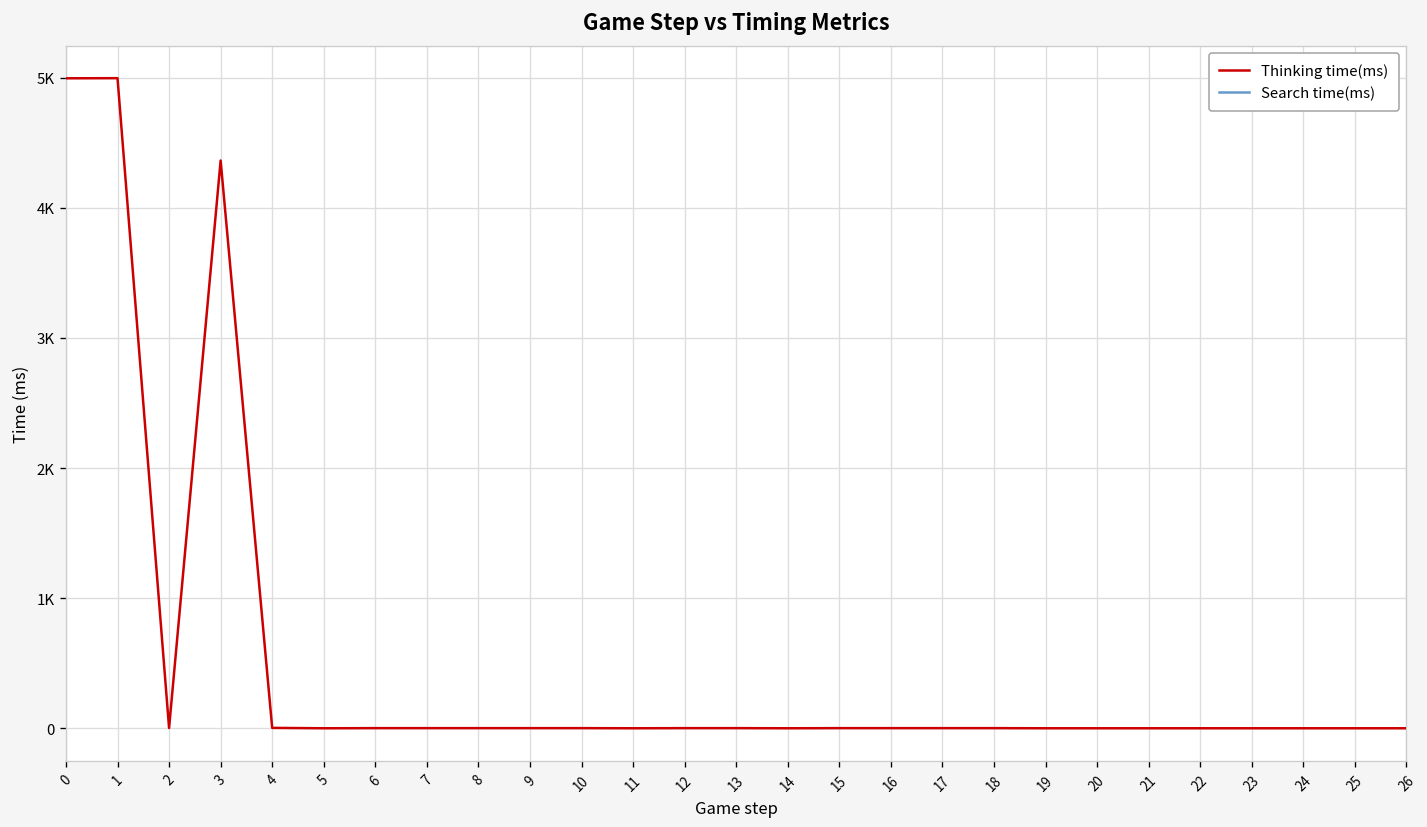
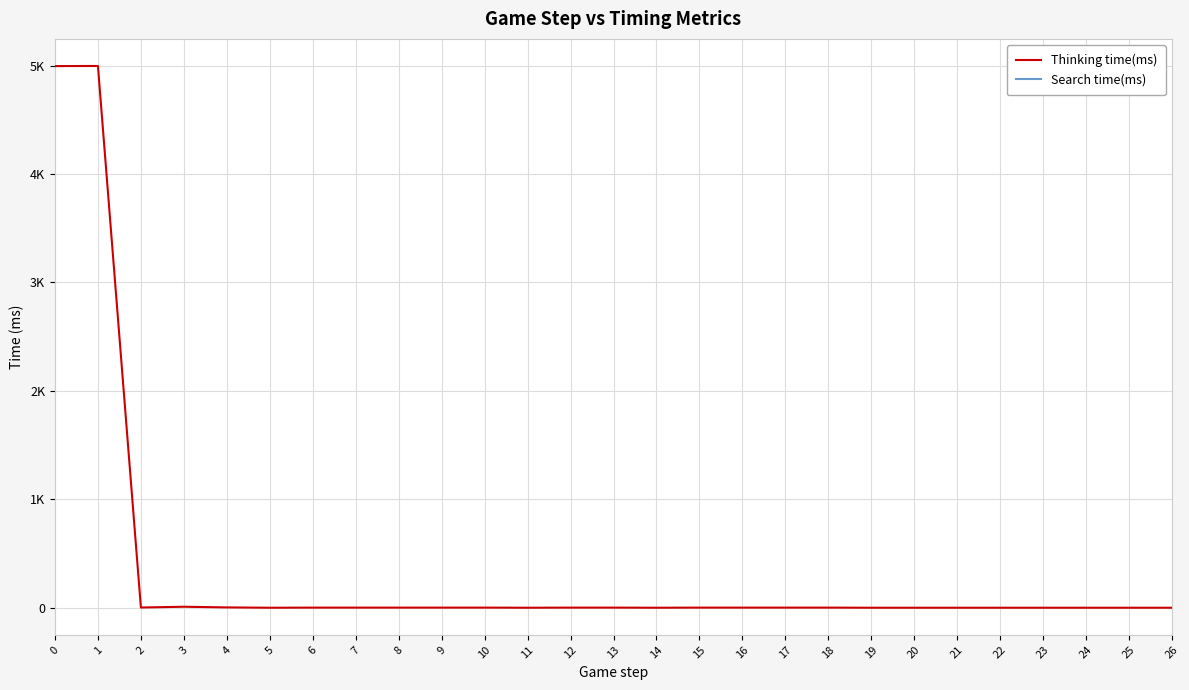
Thinking time(ms), 3: 4360 -> 10
